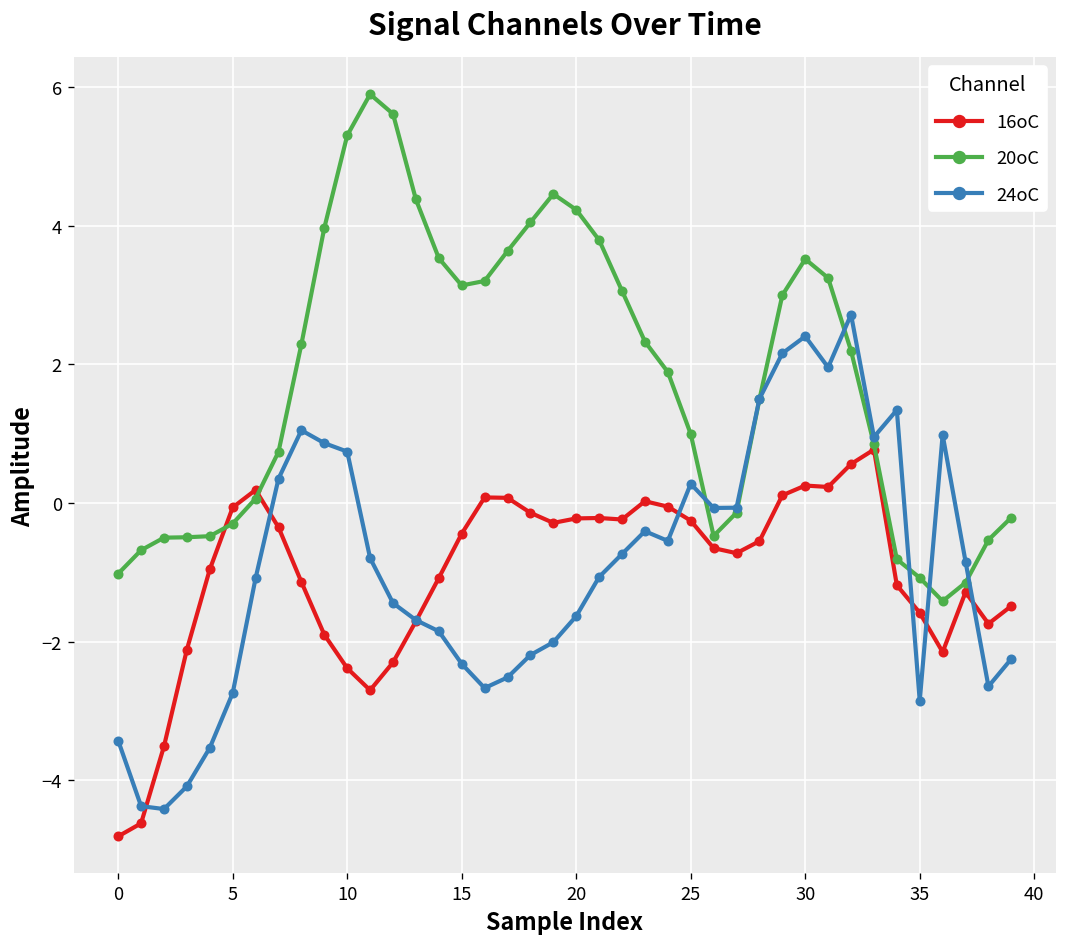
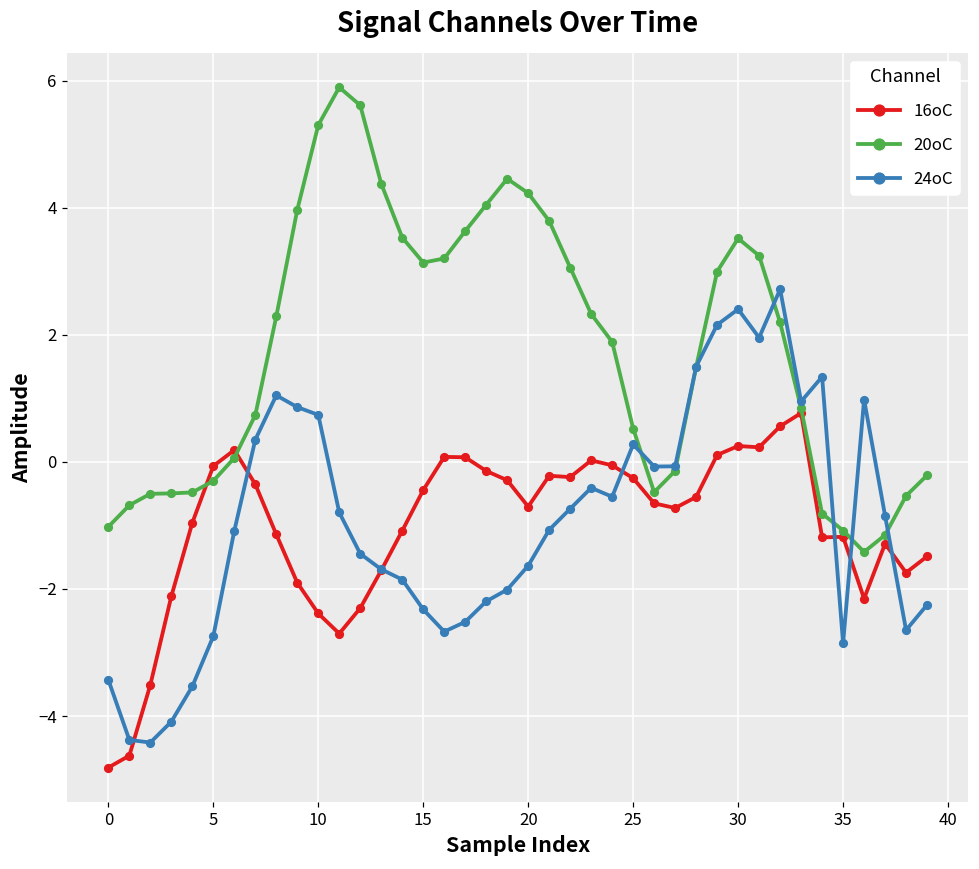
16oC, 20: -0.2 -> -0.7
20oC, 25: 1.0 -> 0.5
16oC, 35: -1.6 -> -1.2
